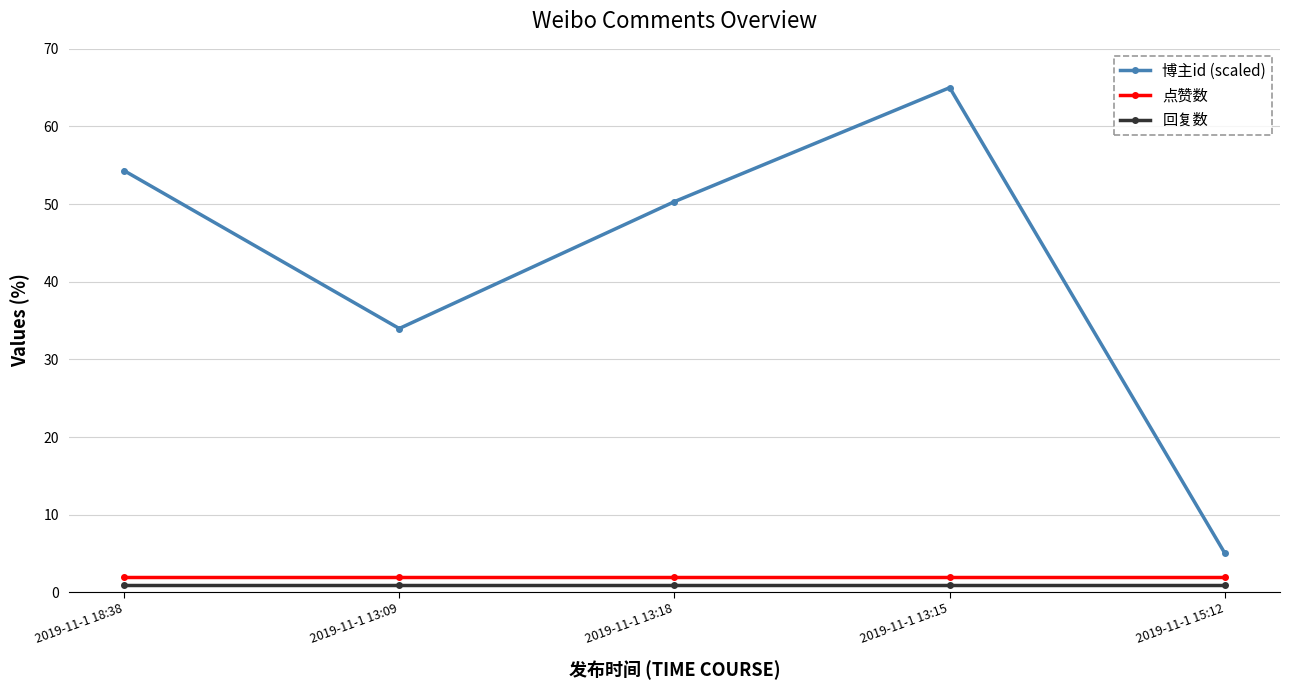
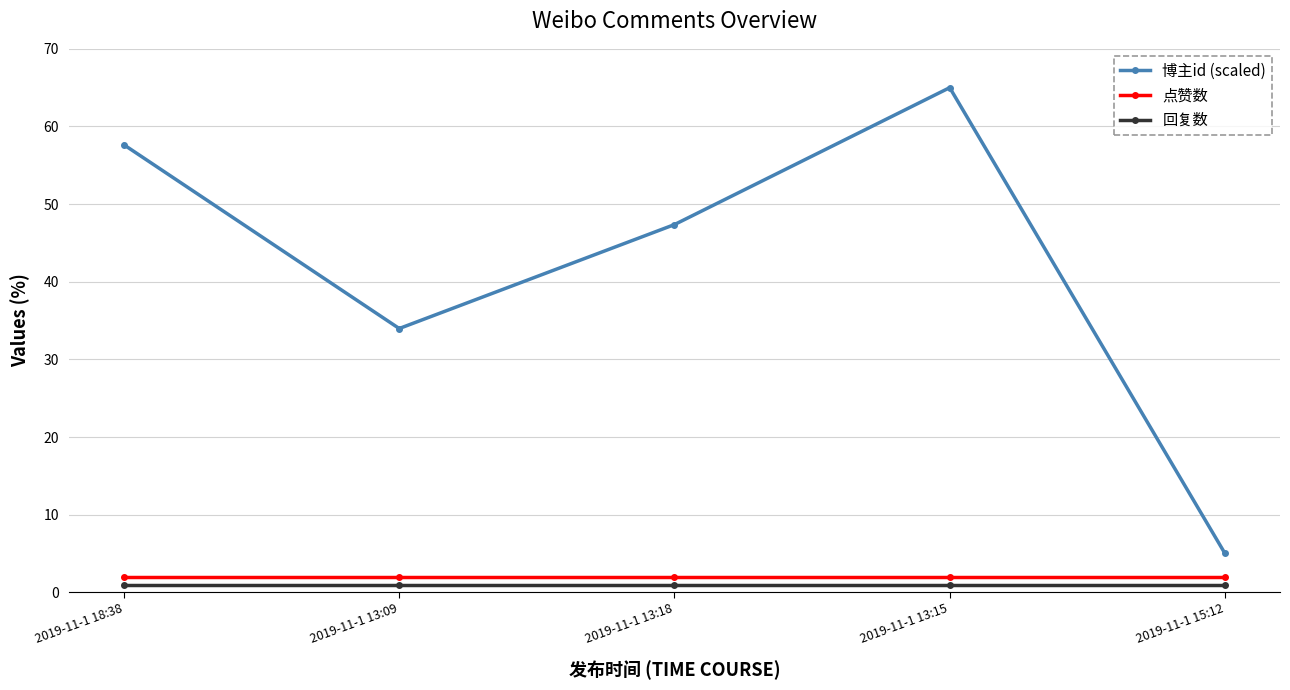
博主id (scaled), 2019-11-1 18:38: 54 -> 58
博主id (scaled), 2019-11-1 13:18: 50 -> 47
